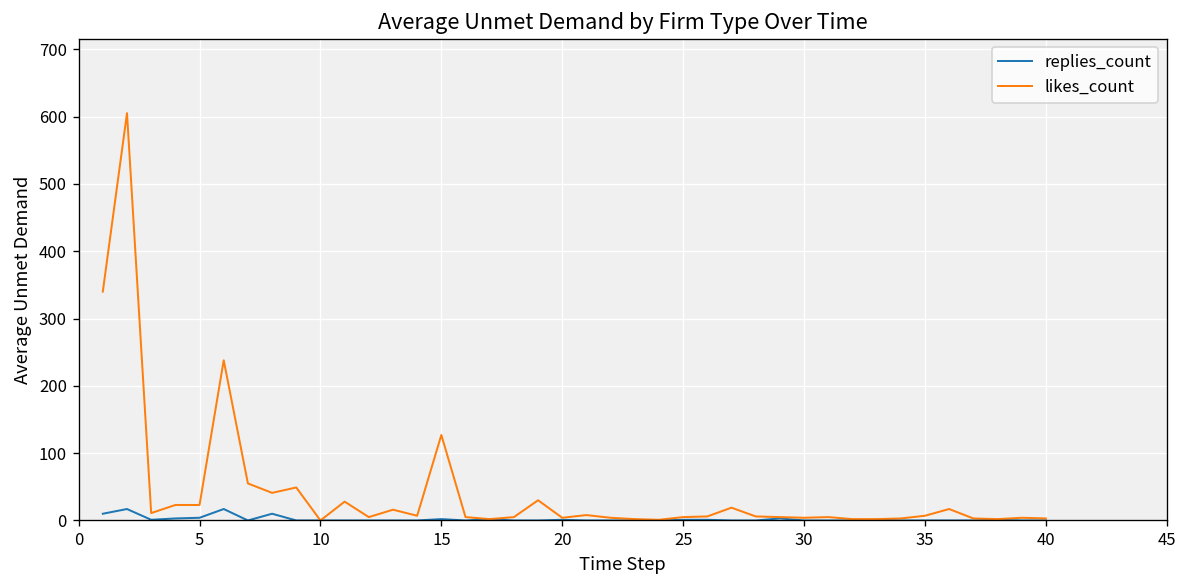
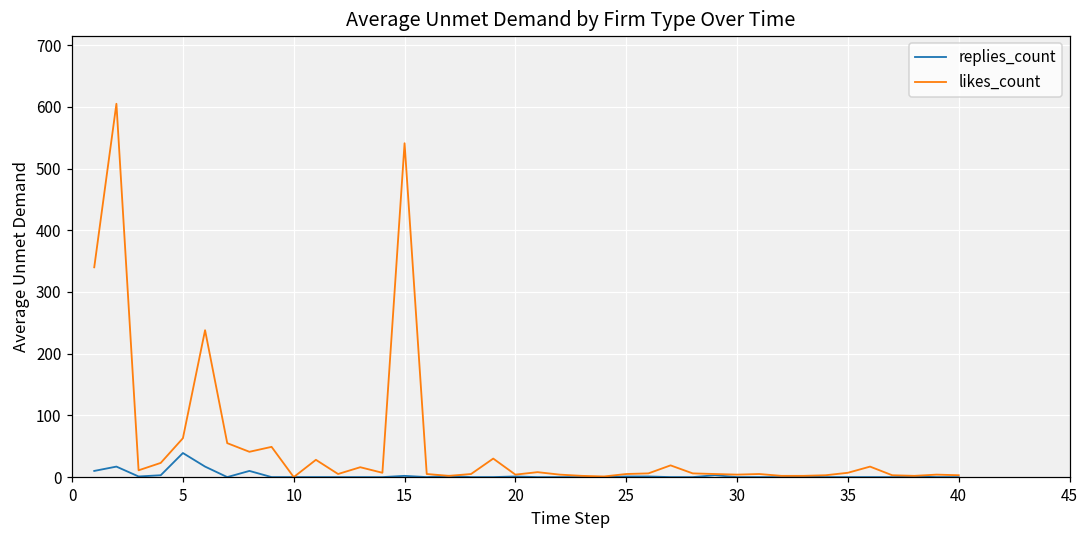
replies_count, 5: 0 -> 40
likes_count, 5: 20 -> 60
likes_count, 15: 130 -> 540
